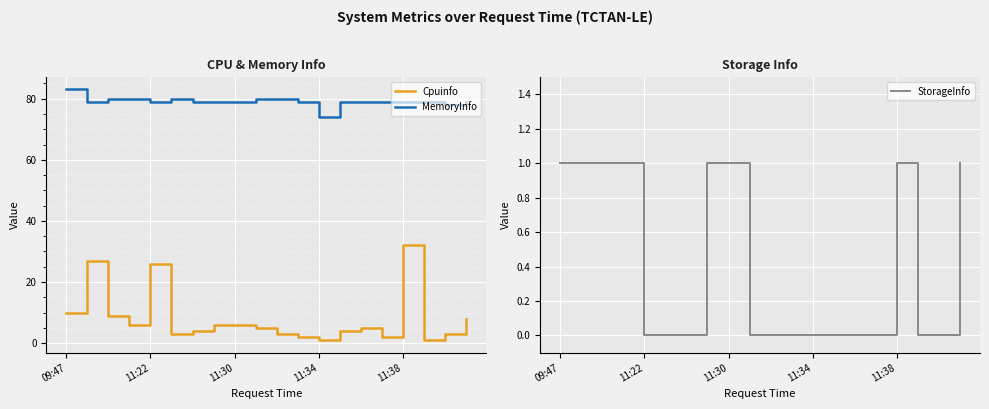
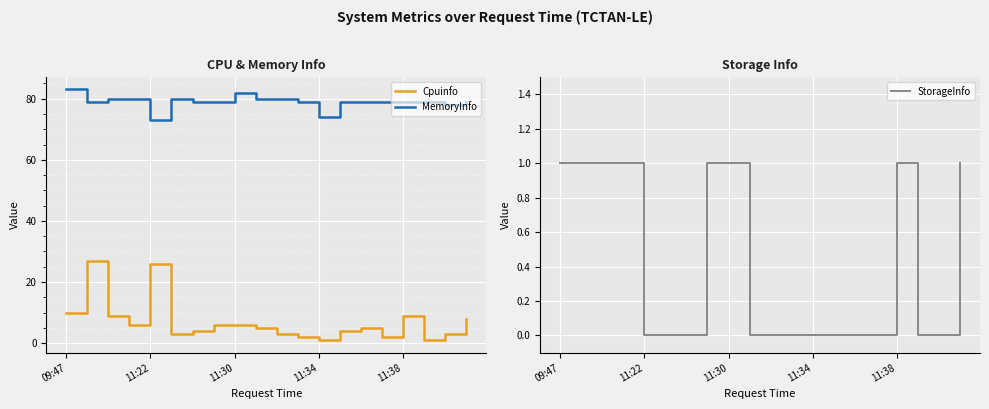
CPU & Memory Info, MemoryInfo, 11:22: 79 -> 73
CPU & Memory Info, MemoryInfo, 11:30: 79 -> 82
CPU & Memory Info, Cpuinfo, 11:38: 32 -> 9
